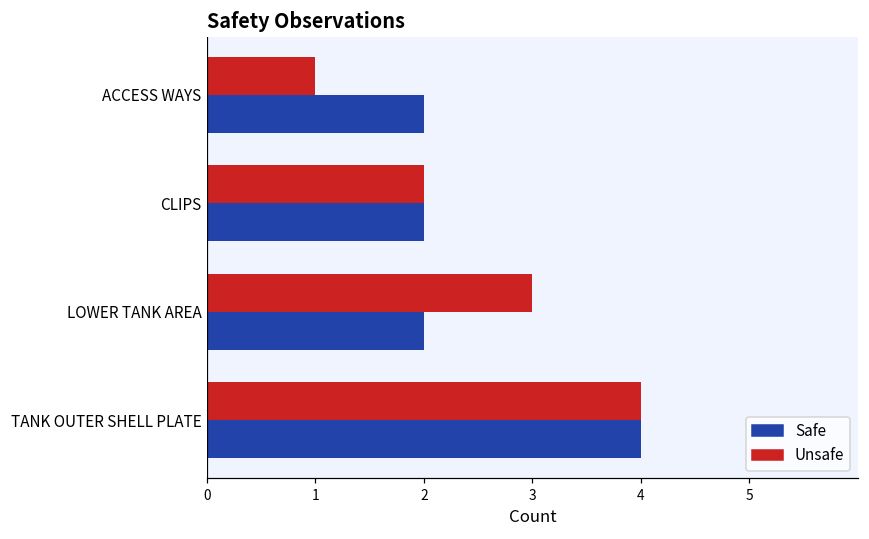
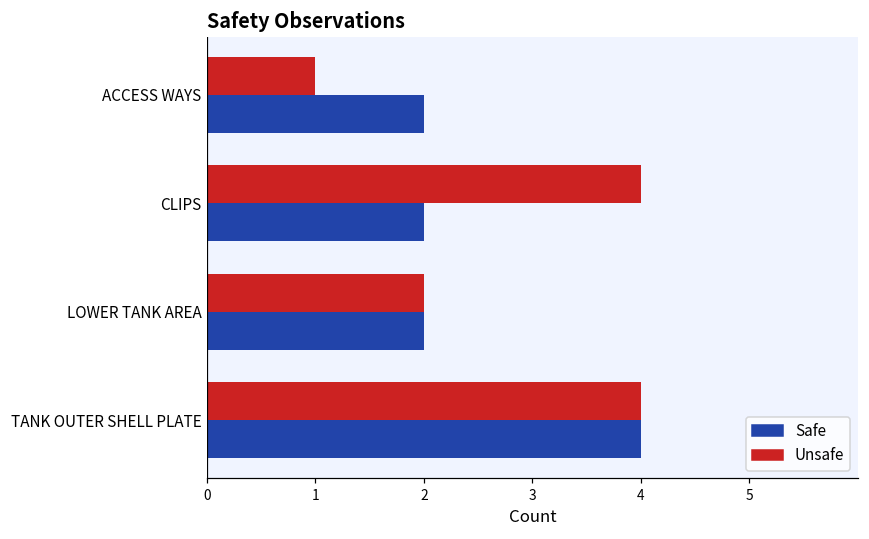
Unsafe, CLIPS: 2 -> 4
Unsafe, LOWER TANK AREA: 3 -> 2
